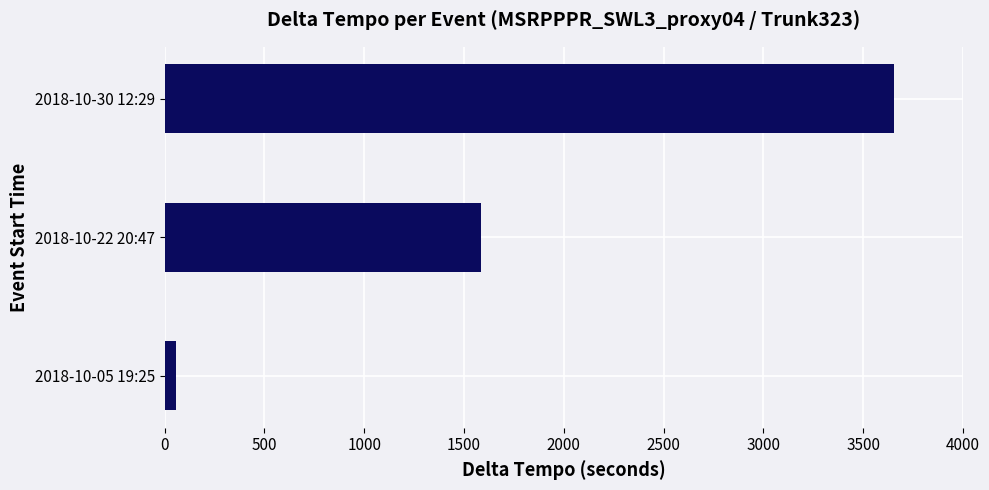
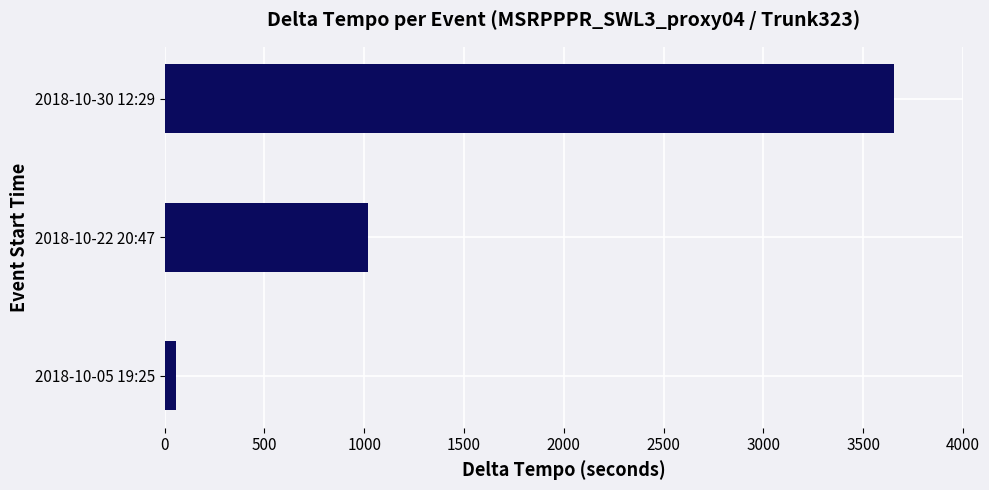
2018-10-22 20:47: 1590 -> 1020
